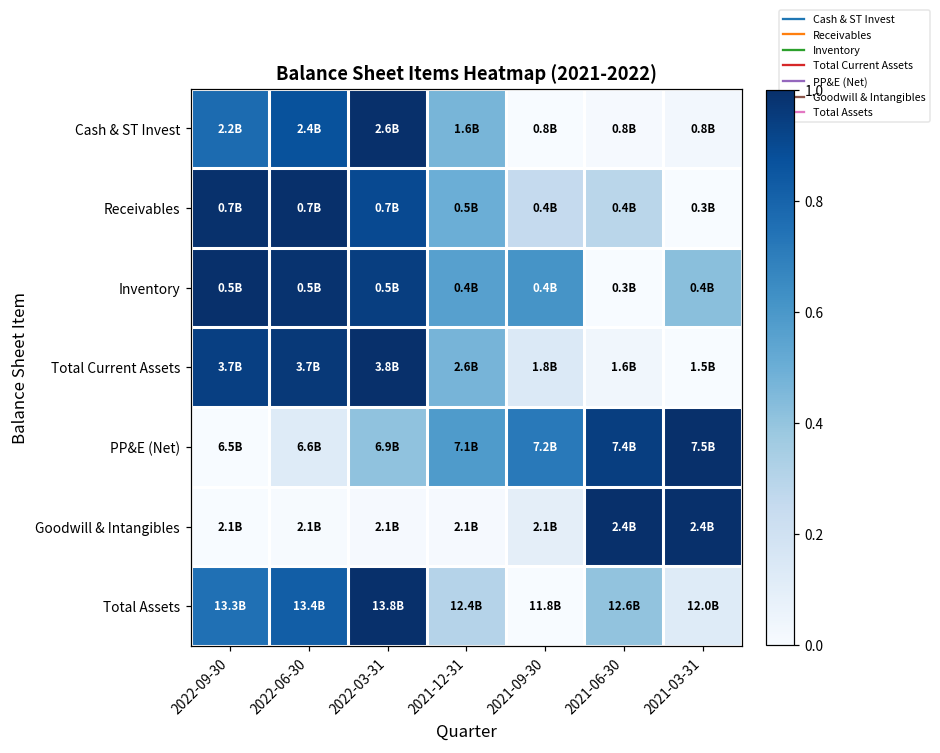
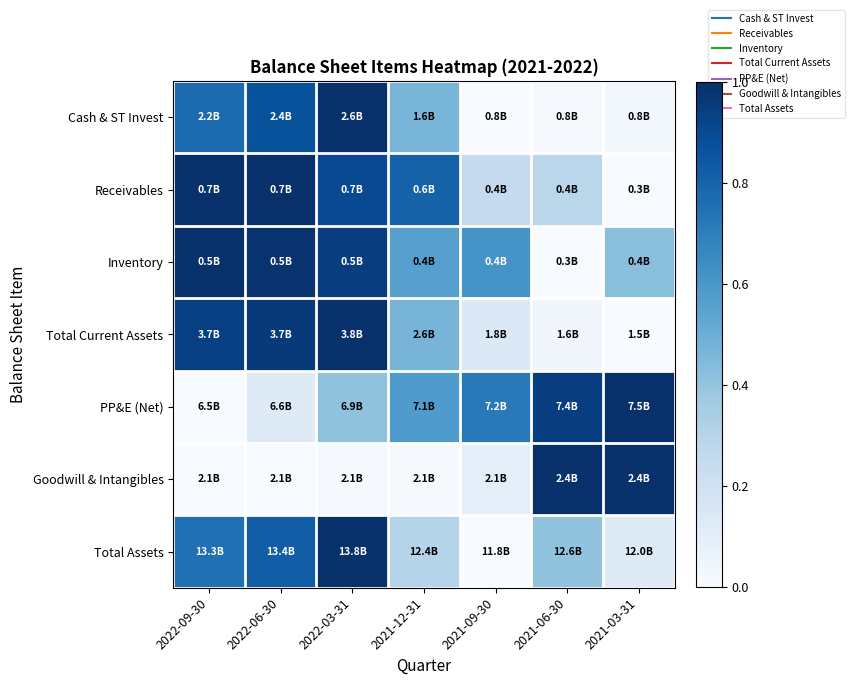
Receivables, 2021-12-31: 0.5B -> 0.6B
